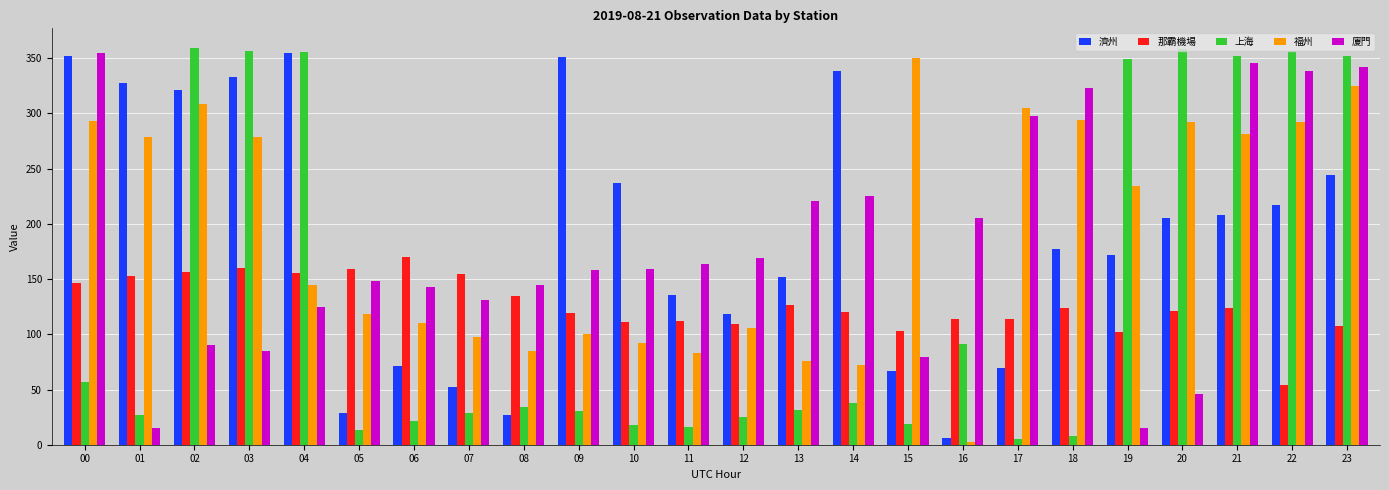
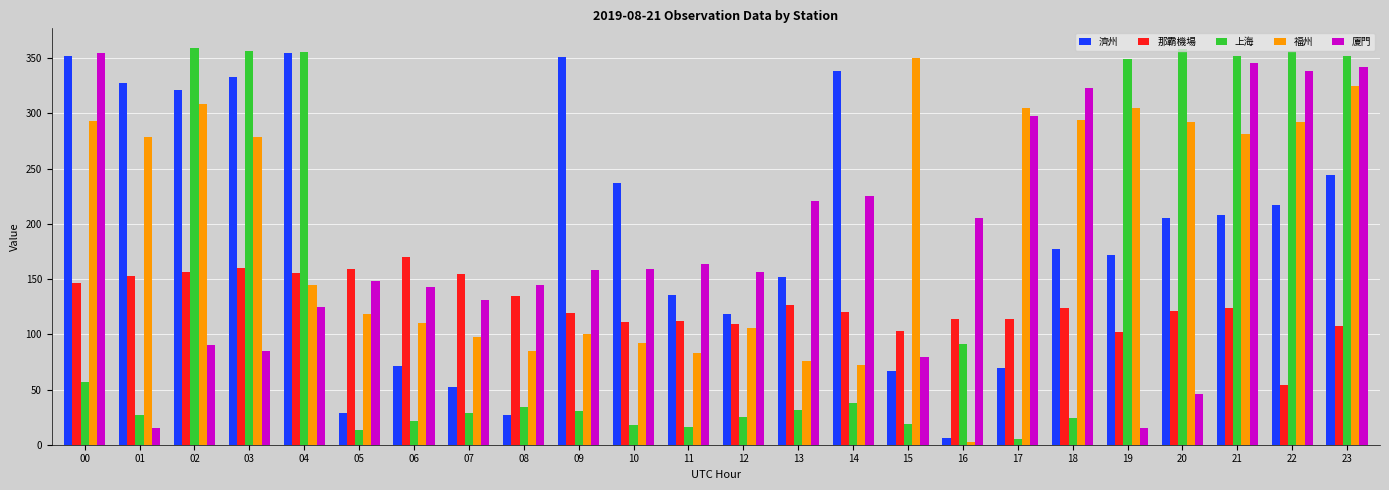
廈門, 12: 169 -> 156
上海, 18: 8 -> 24
福州, 19: 234 -> 305
